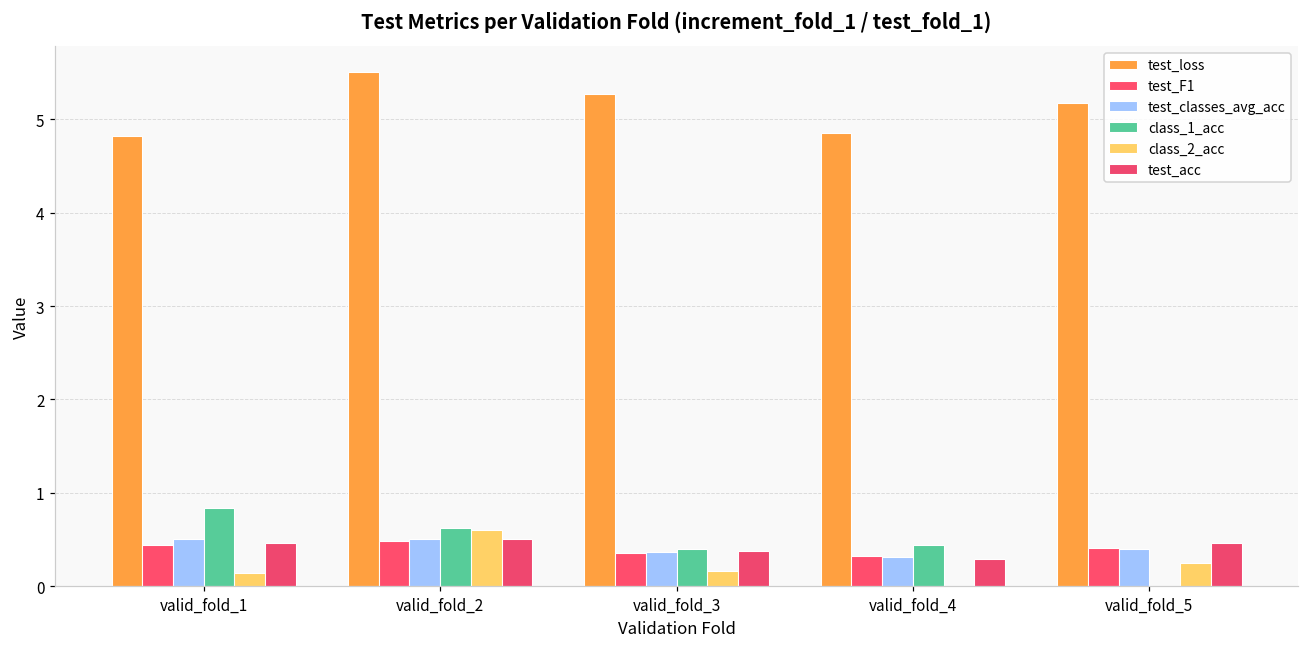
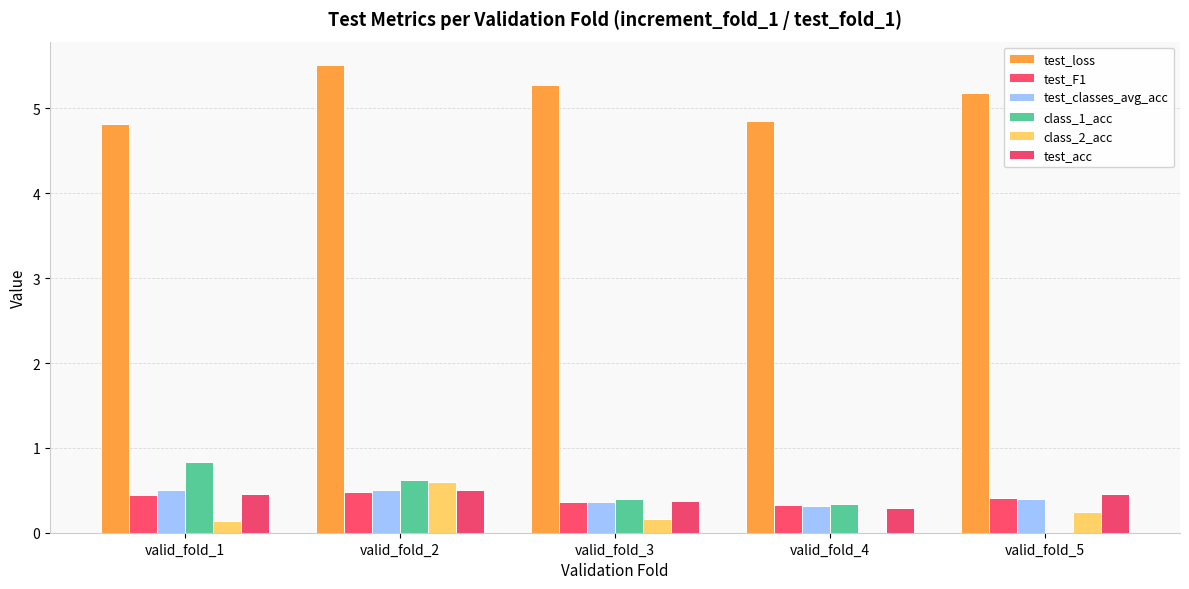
class_1_acc, valid_fold_4: 0.4 -> 0.3
